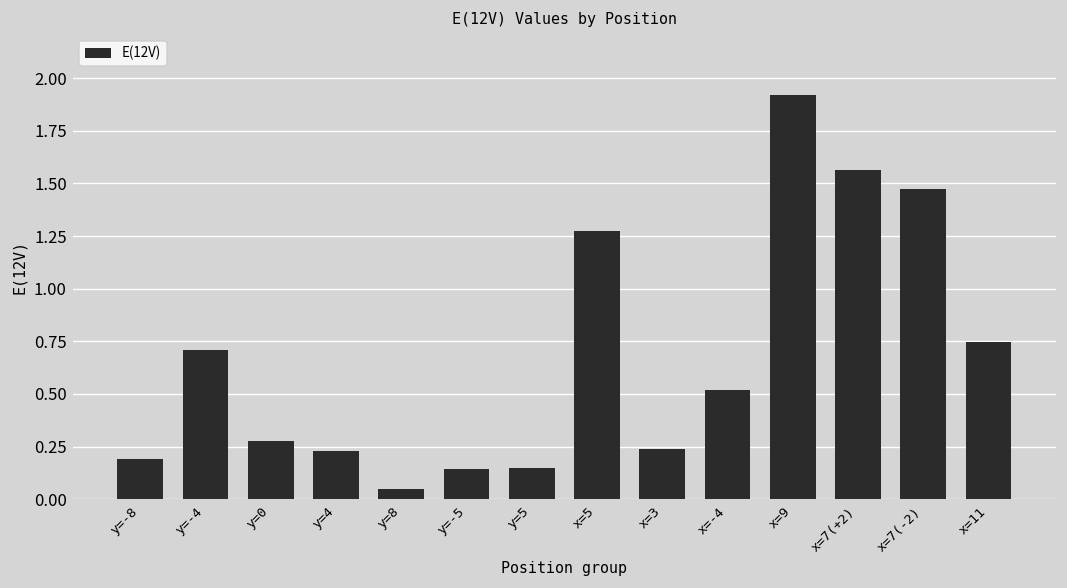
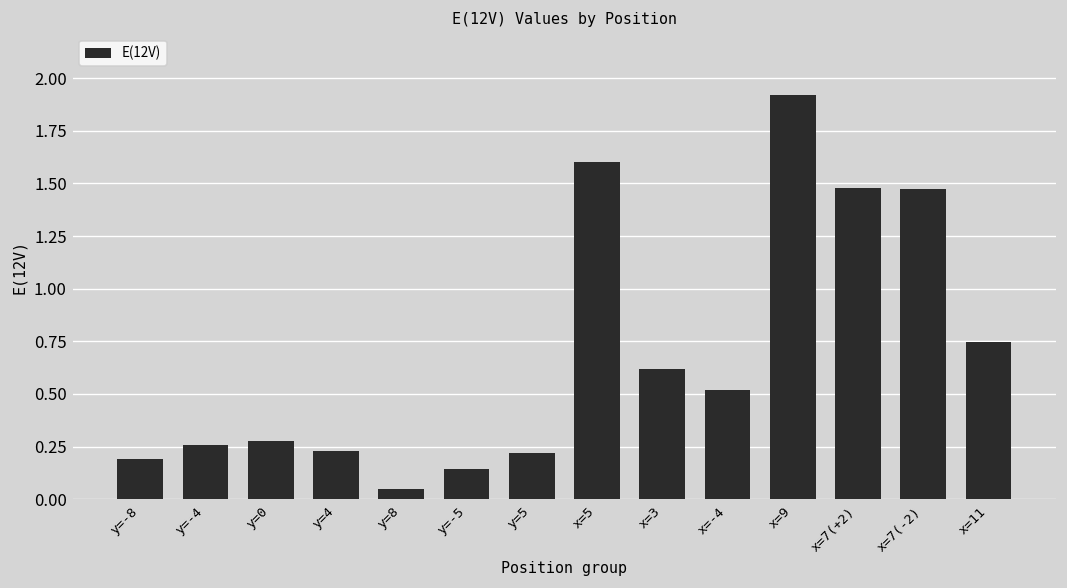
y=-4: 0.71 -> 0.26
y=5: 0.15 -> 0.22
x=5: 1.27 -> 1.60
x=3: 0.24 -> 0.62
x=7(+2): 1.57 -> 1.48
